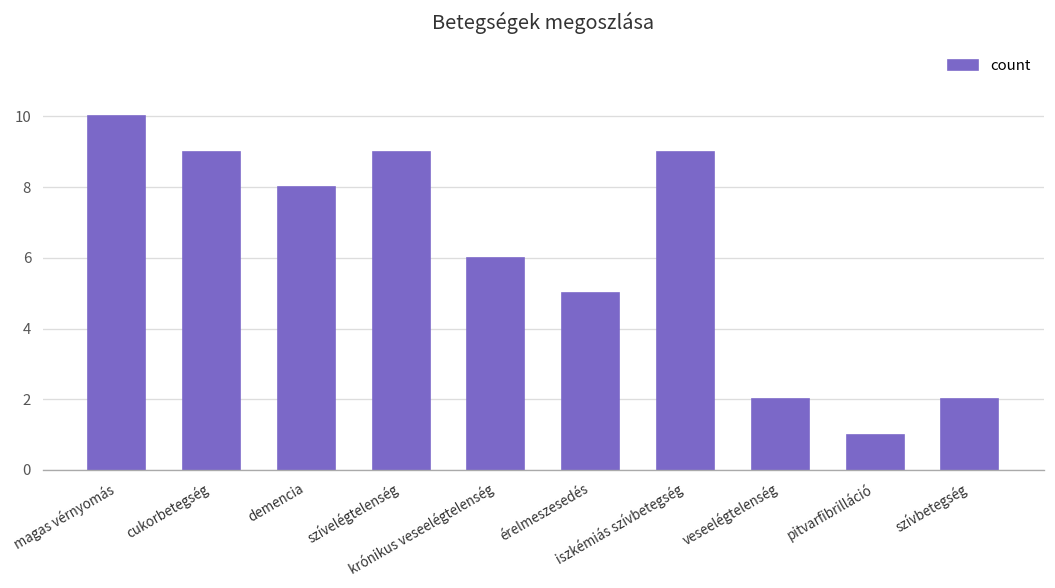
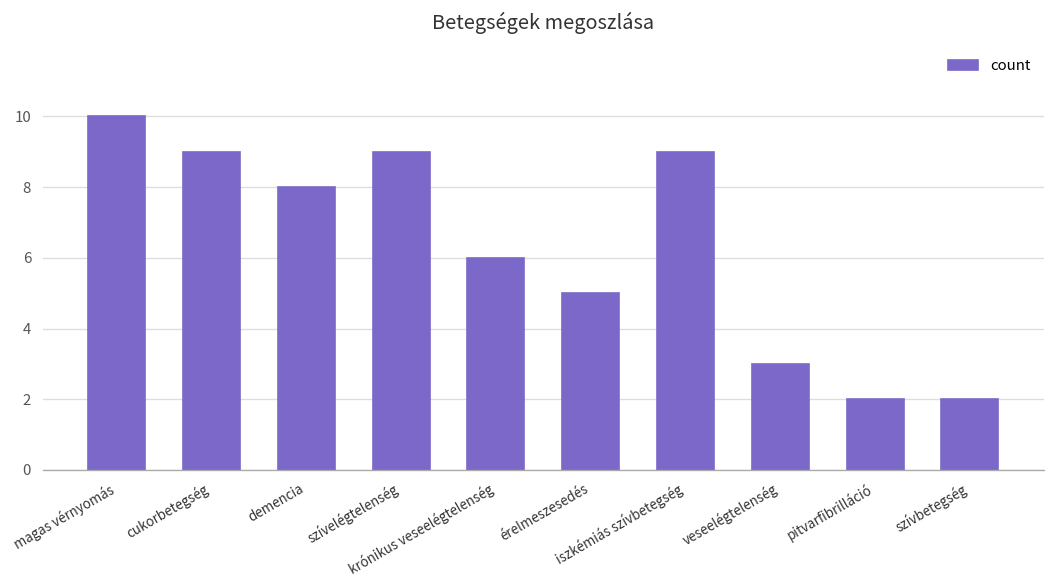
veseelégtelenség: 2 -> 3
pitvarfibrilláció: 1 -> 2
